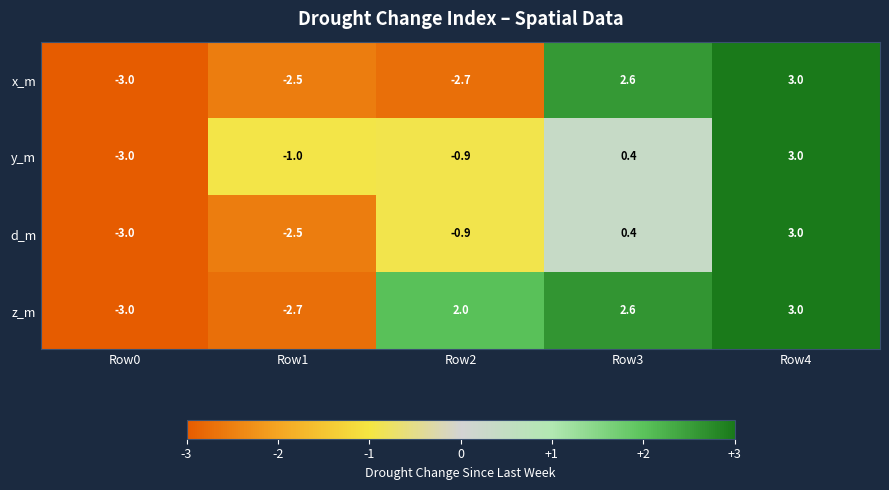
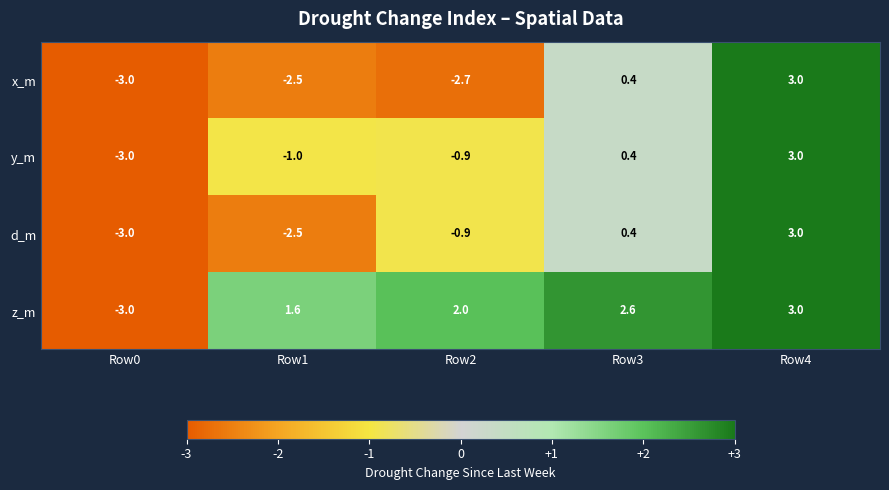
x_m, Row3: 2.6 -> 0.4
z_m, Row1: -2.7 -> 1.6
